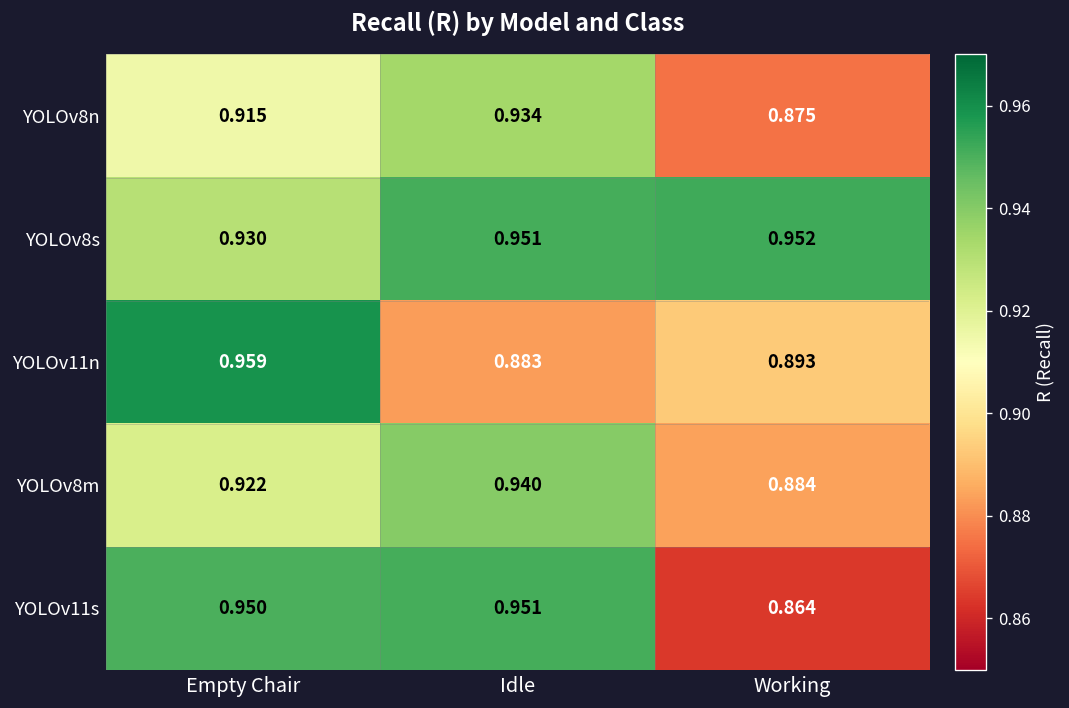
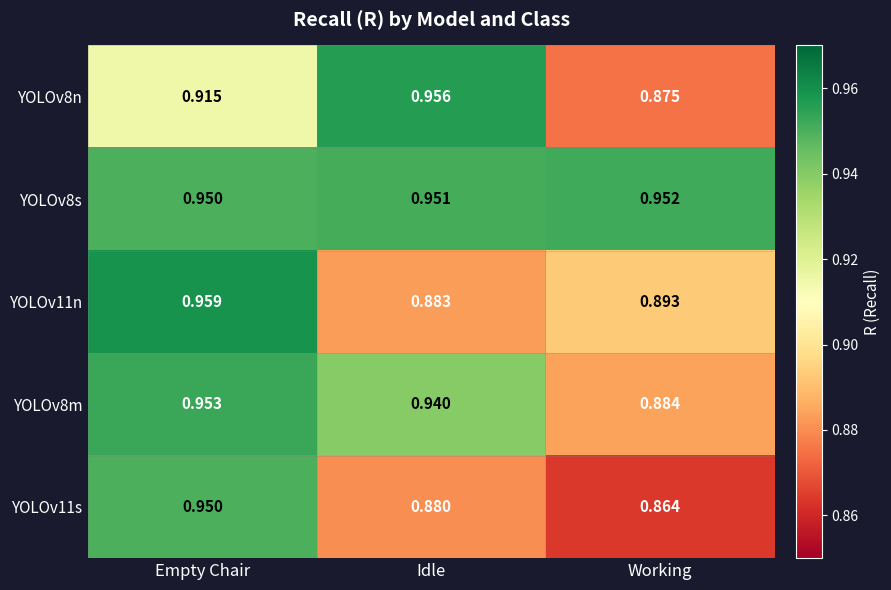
YOLOv8n, Idle: 0.934 -> 0.956
YOLOv8s, Empty Chair: 0.930 -> 0.950
YOLOv8m, Empty Chair: 0.922 -> 0.953
YOLOv11s, Idle: 0.951 -> 0.880
